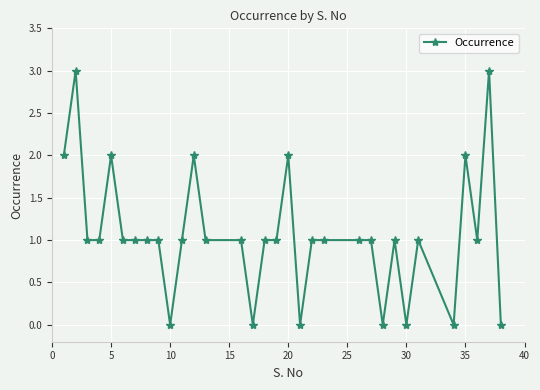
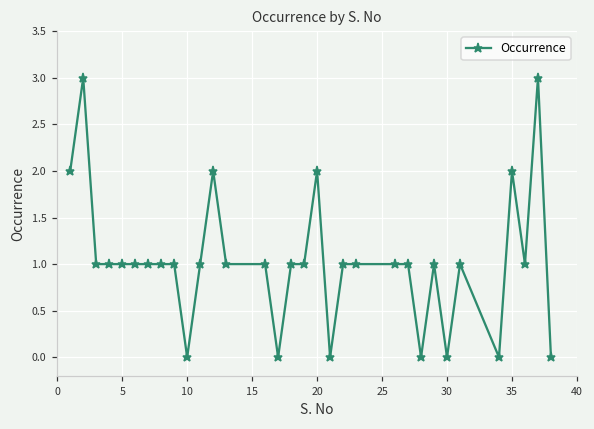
5: 2 -> 1
